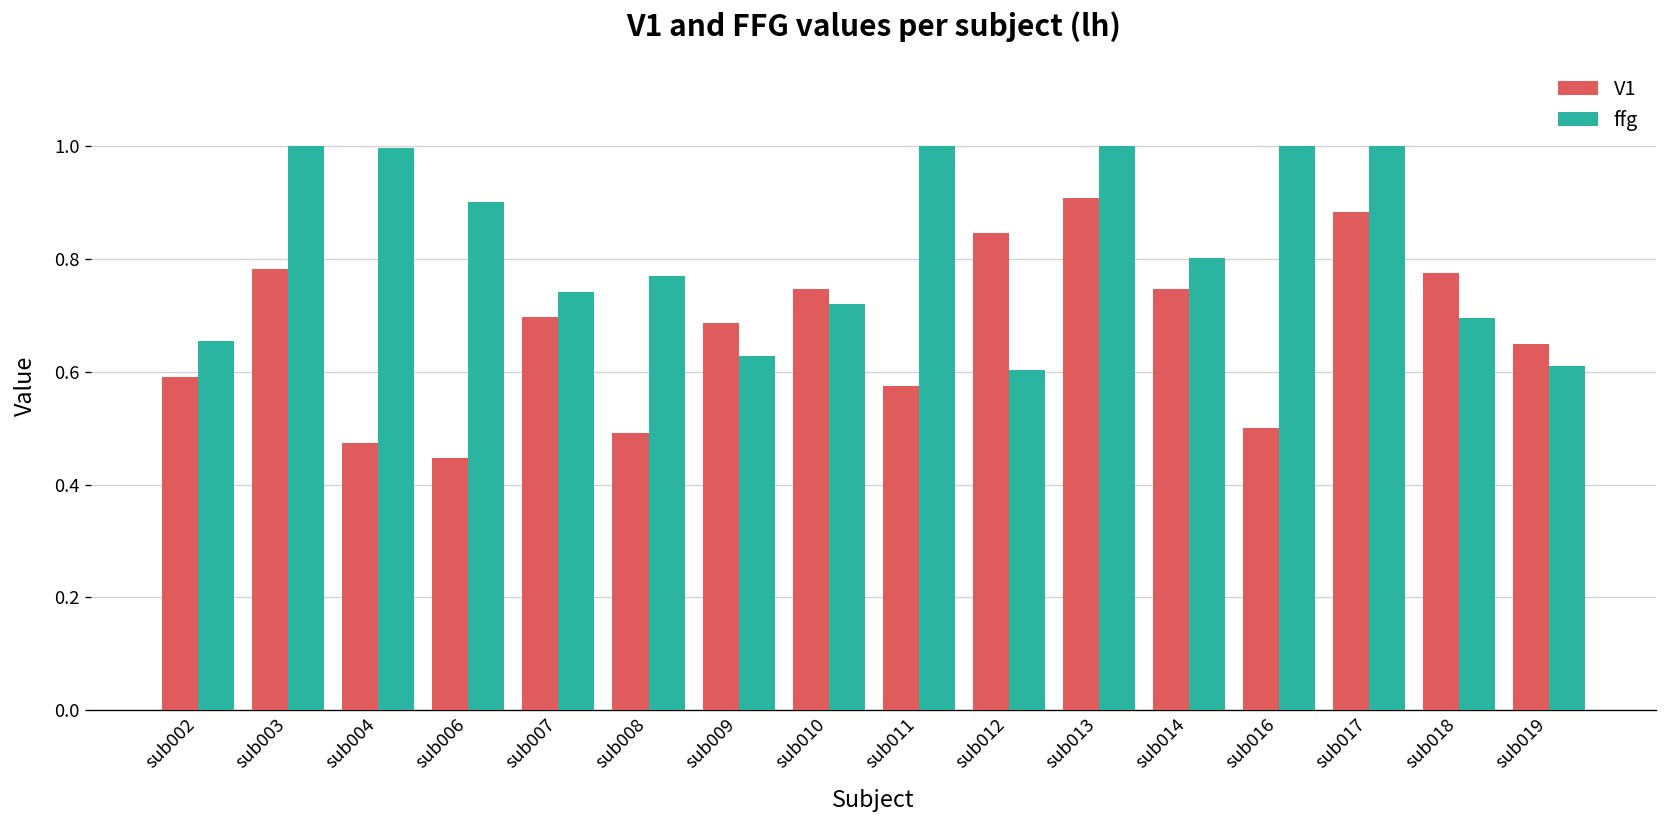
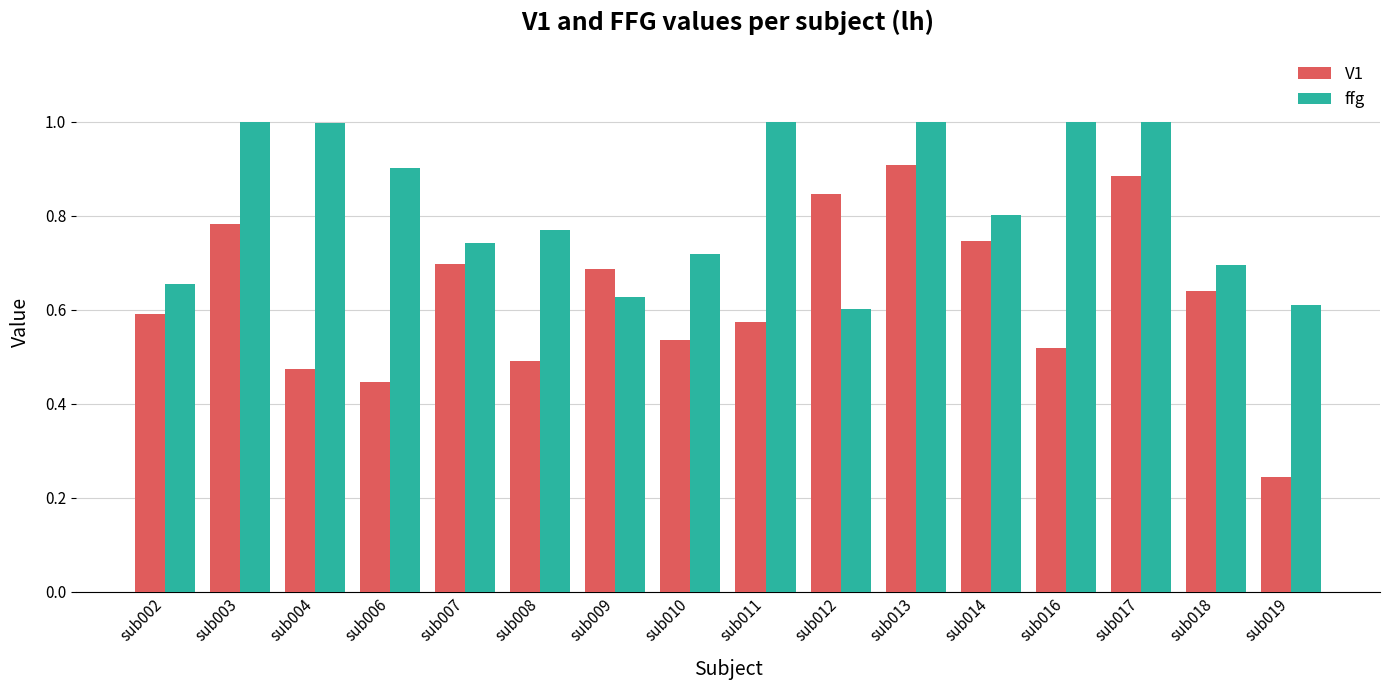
V1, sub010: 0.75 -> 0.54
V1, sub016: 0.50 -> 0.52
V1, sub018: 0.78 -> 0.64
V1, sub019: 0.65 -> 0.24
